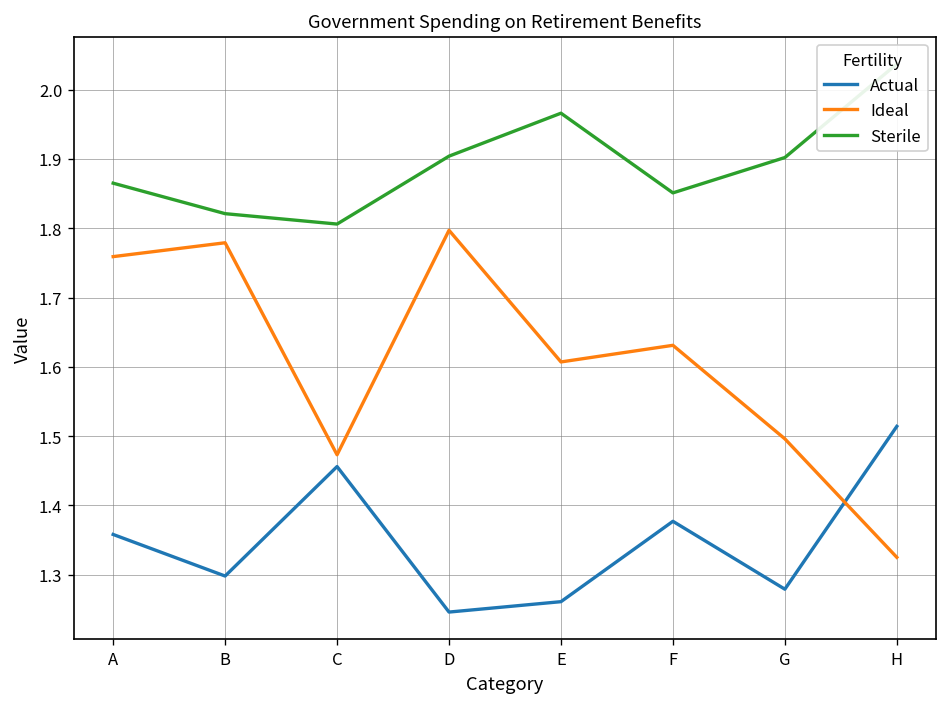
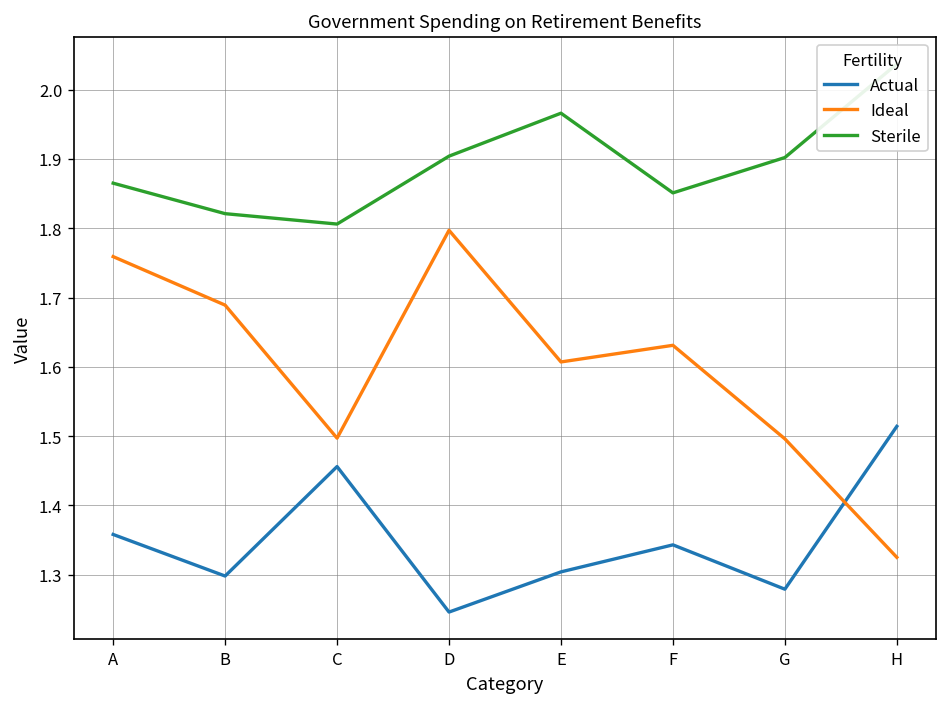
Ideal, B: 1.78 -> 1.69
Ideal, C: 1.47 -> 1.50
Actual, E: 1.26 -> 1.30
Actual, F: 1.38 -> 1.34
